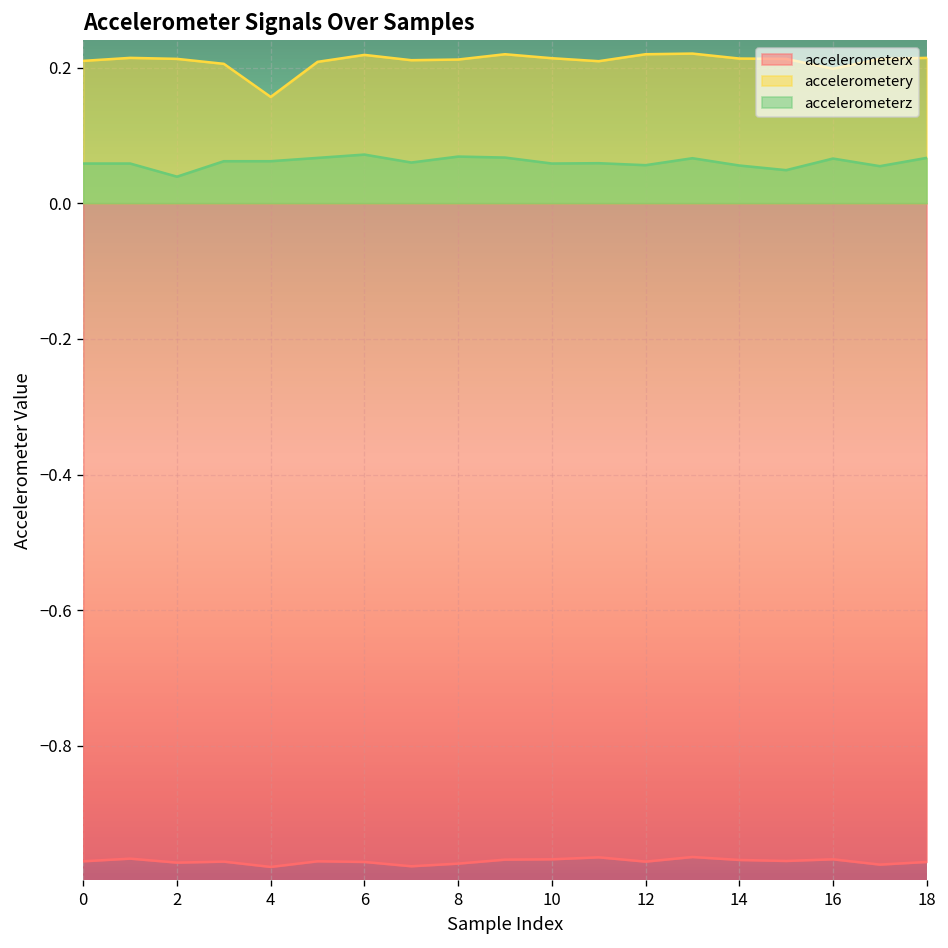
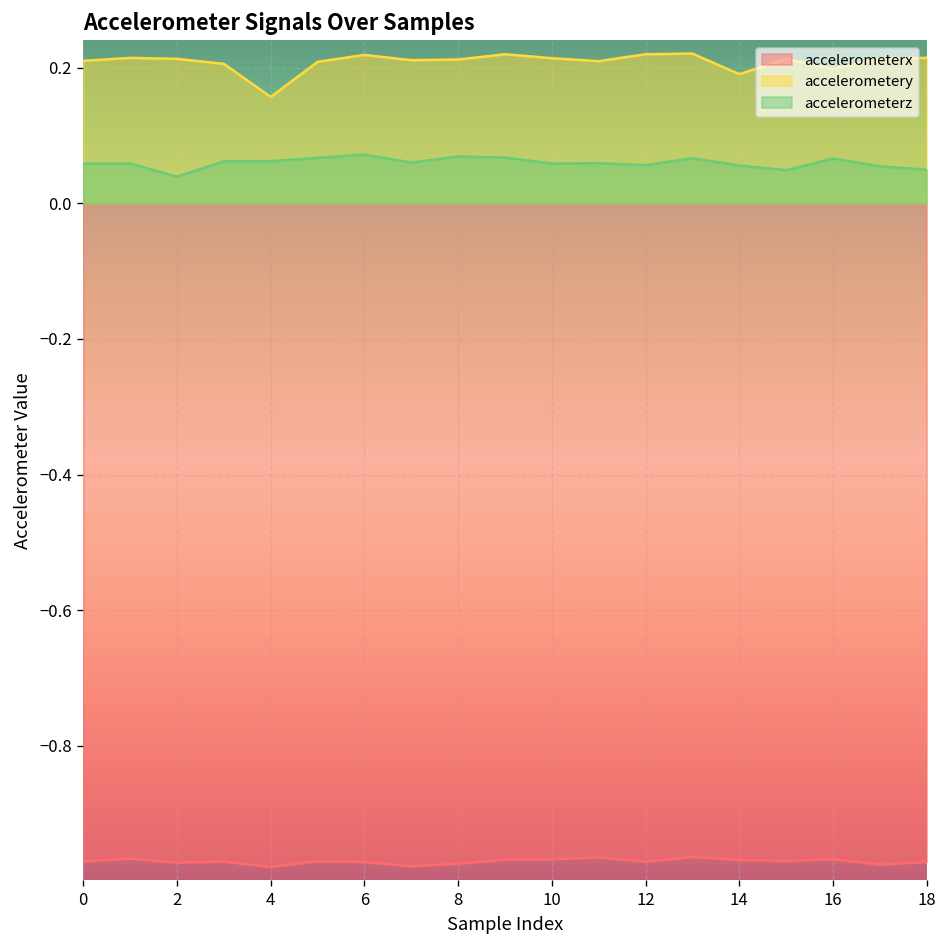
accelerometery, 14: 0.21 -> 0.19
accelerometerz, 18: 0.07 -> 0.05
